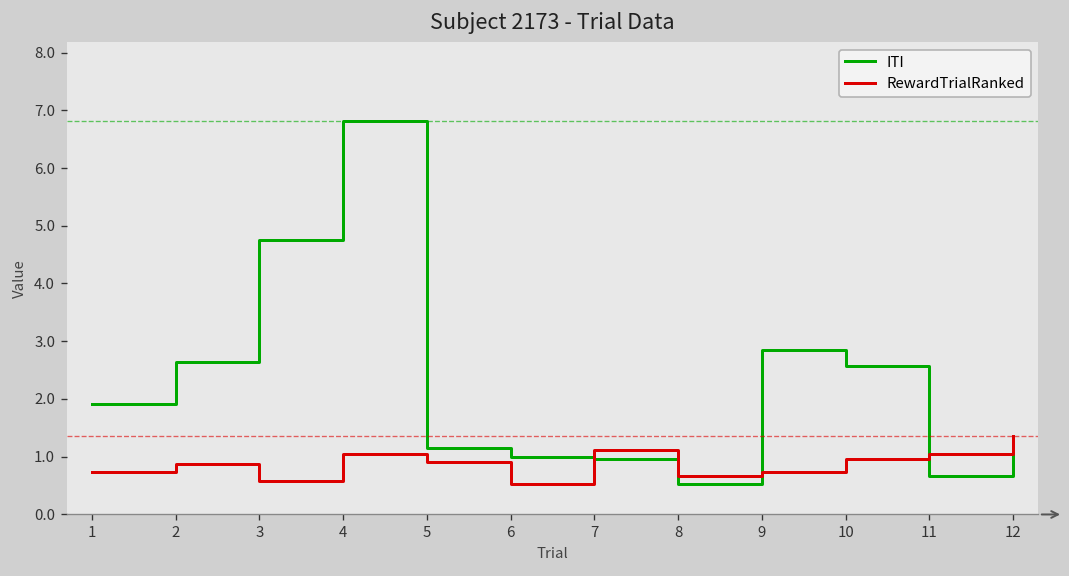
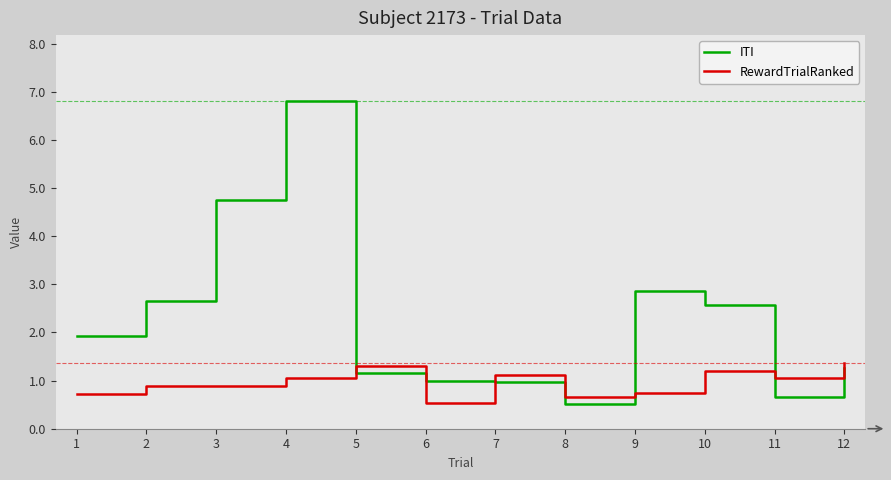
RewardTrialRanked, 3: 0.6 -> 0.9
RewardTrialRanked, 5: 0.9 -> 1.3
RewardTrialRanked, 10: 1.0 -> 1.2
